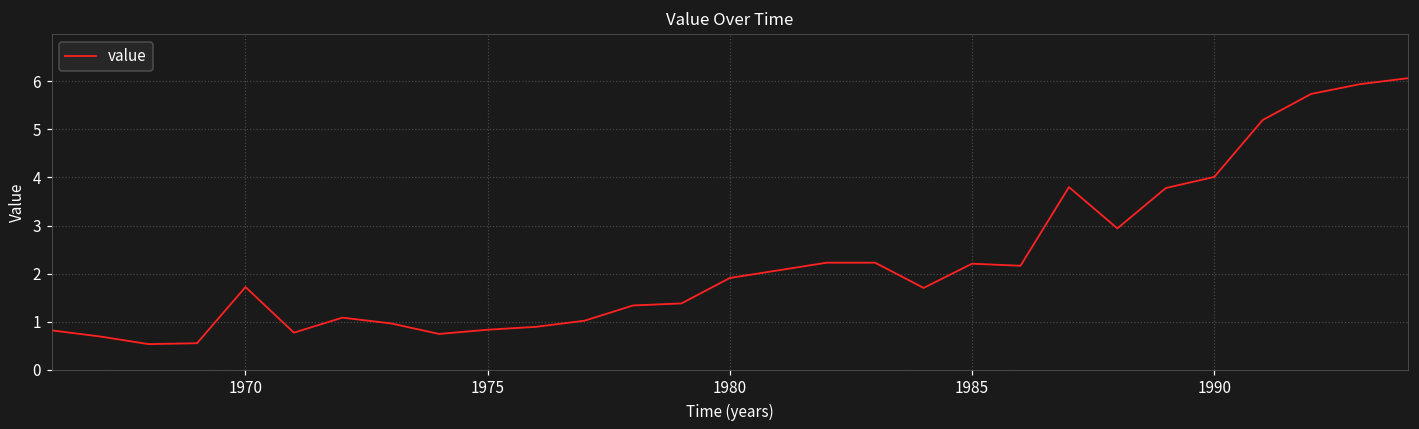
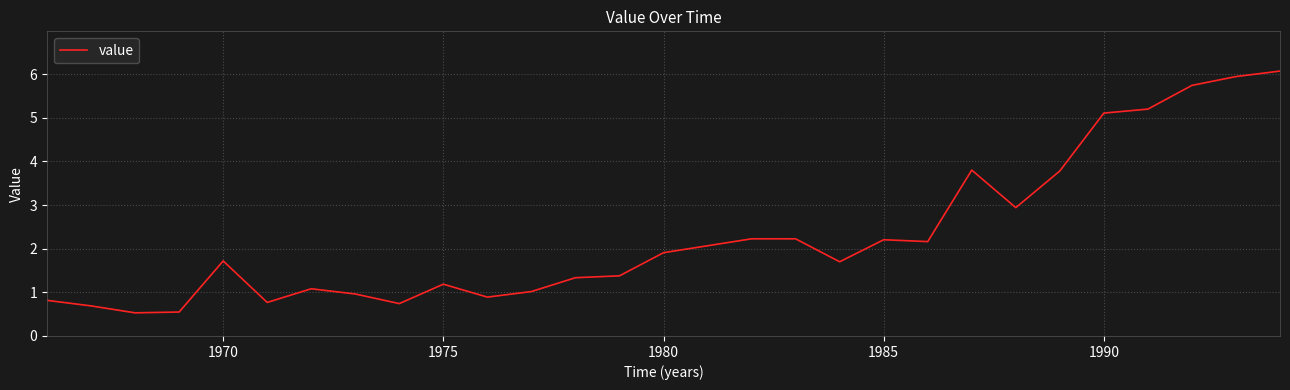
1975: 0.8 -> 1.2
1990: 4.0 -> 5.1
